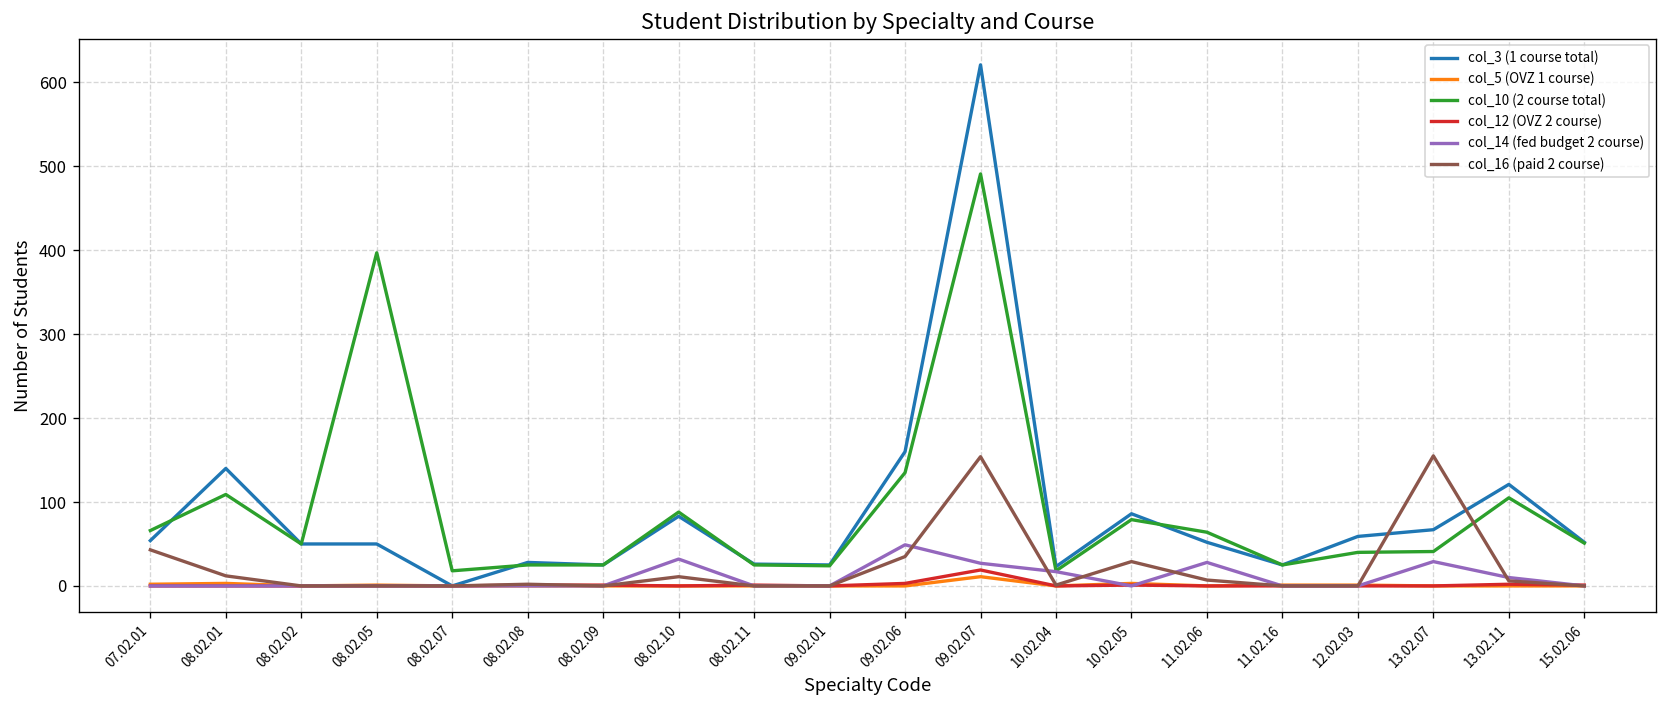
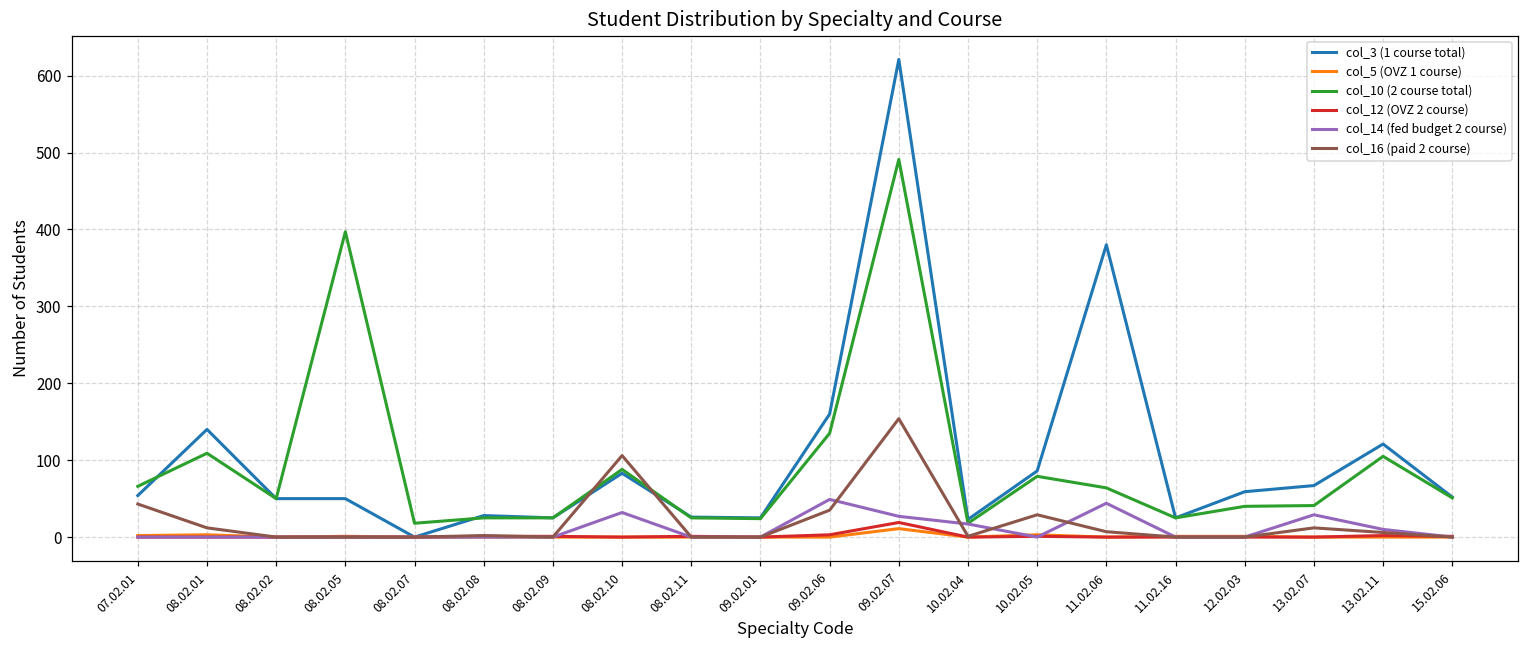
col_16 (paid 2 course), 08.02.10: 10 -> 110
col_3 (1 course total), 11.02.06: 50 -> 380
col_14 (fed budget 2 course), 11.02.06: 30 -> 40
col_16 (paid 2 course), 13.02.07: 160 -> 10
